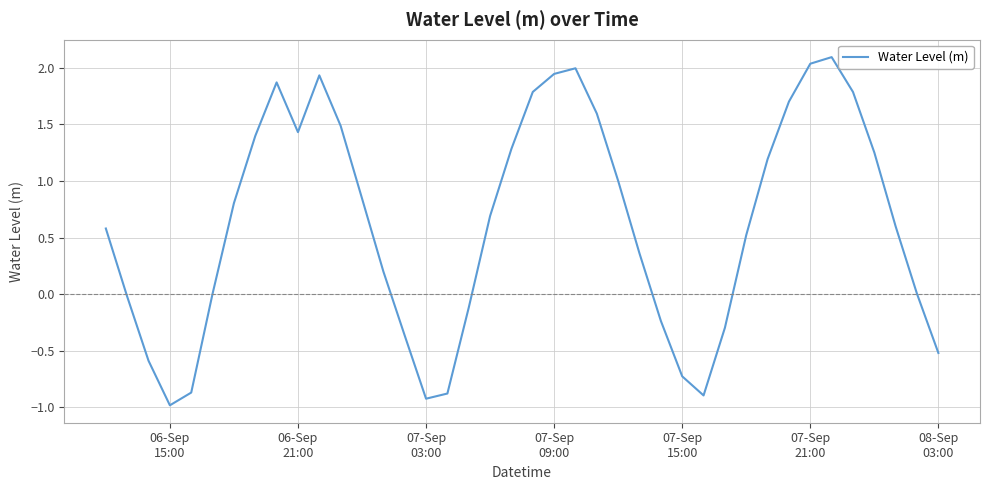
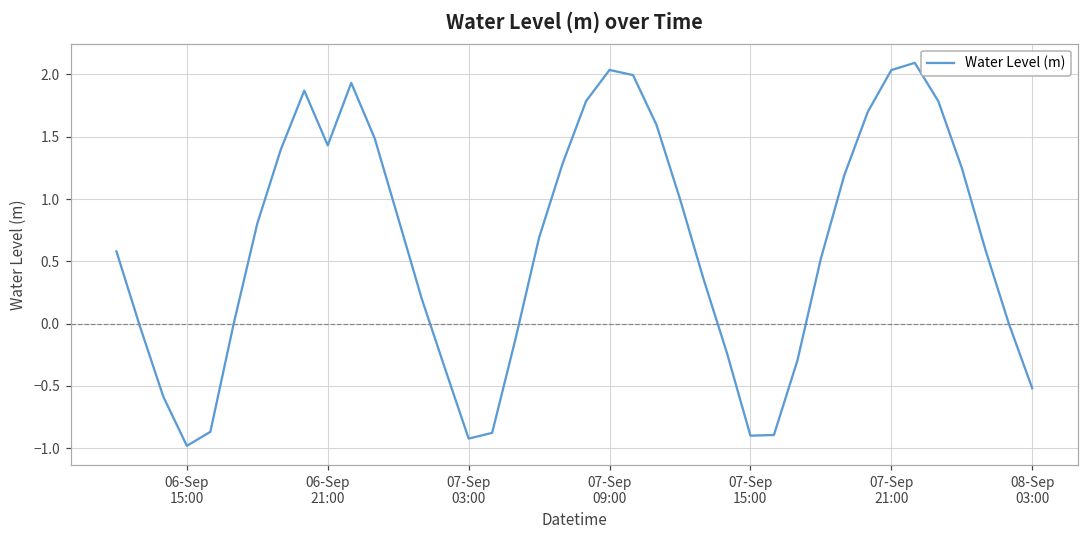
07-Sep 09:00: 1.94 -> 2.04
07-Sep 15:00: -0.73 -> -0.90
